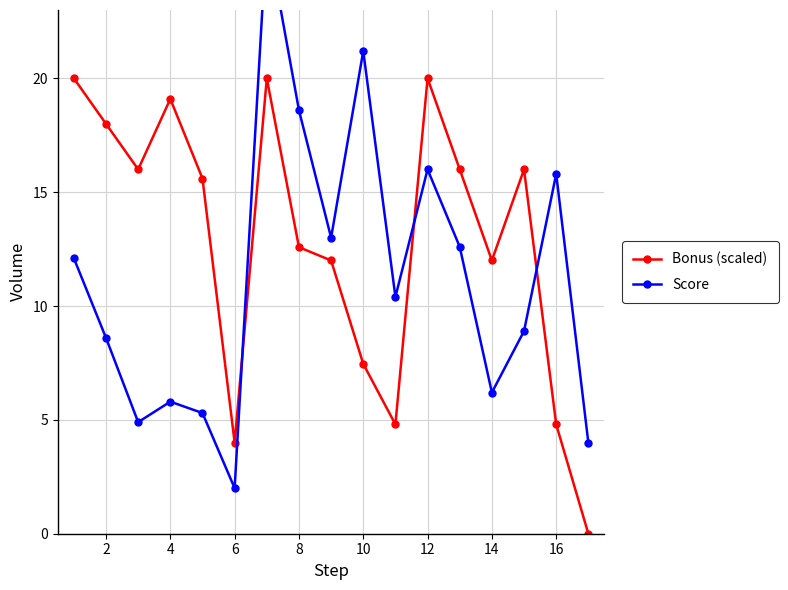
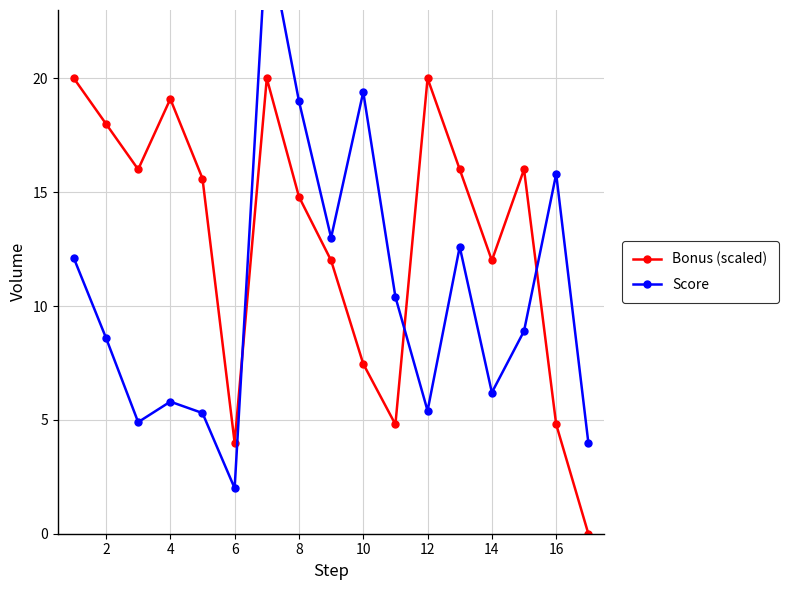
Bonus (scaled), 8: 12.6 -> 14.8
Score, 8: 18.6 -> 19.0
Score, 10: 21.2 -> 19.4
Score, 12: 16.0 -> 5.4
